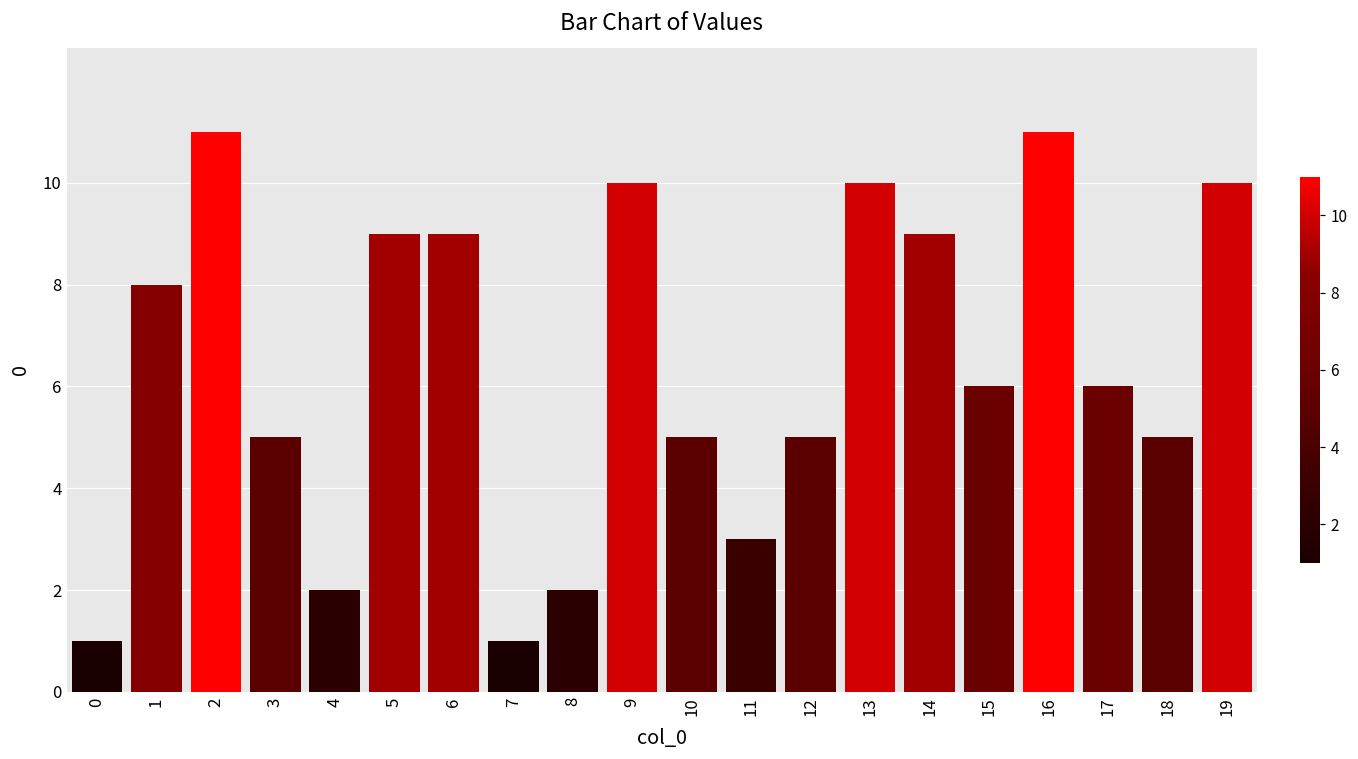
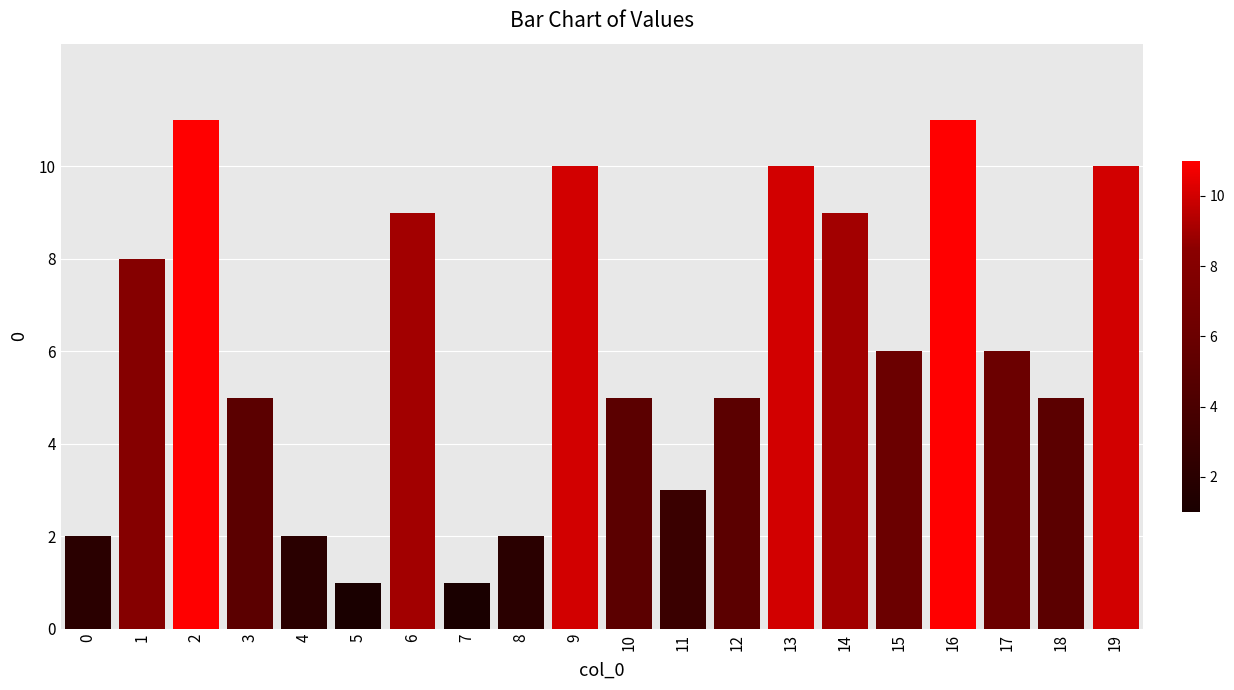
0: 1 -> 2
5: 9 -> 1
